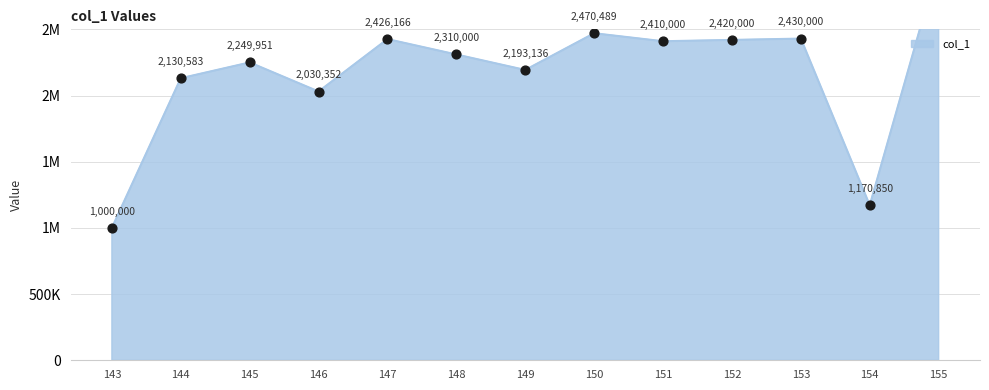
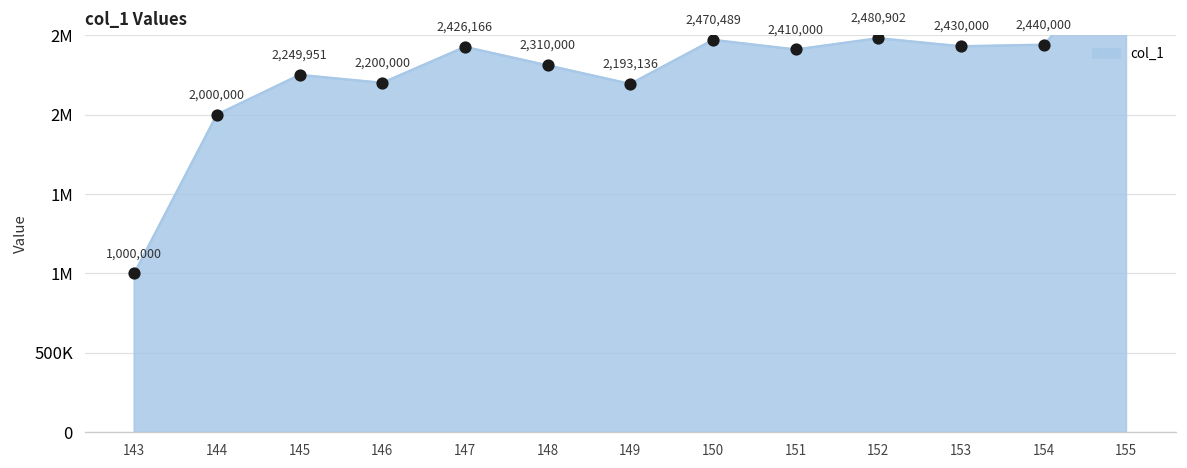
144: 2,130,583 -> 2,000,000
146: 2,030,352 -> 2,200,000
152: 2,420,000 -> 2,480,902
154: 1,170,850 -> 2,440,000
